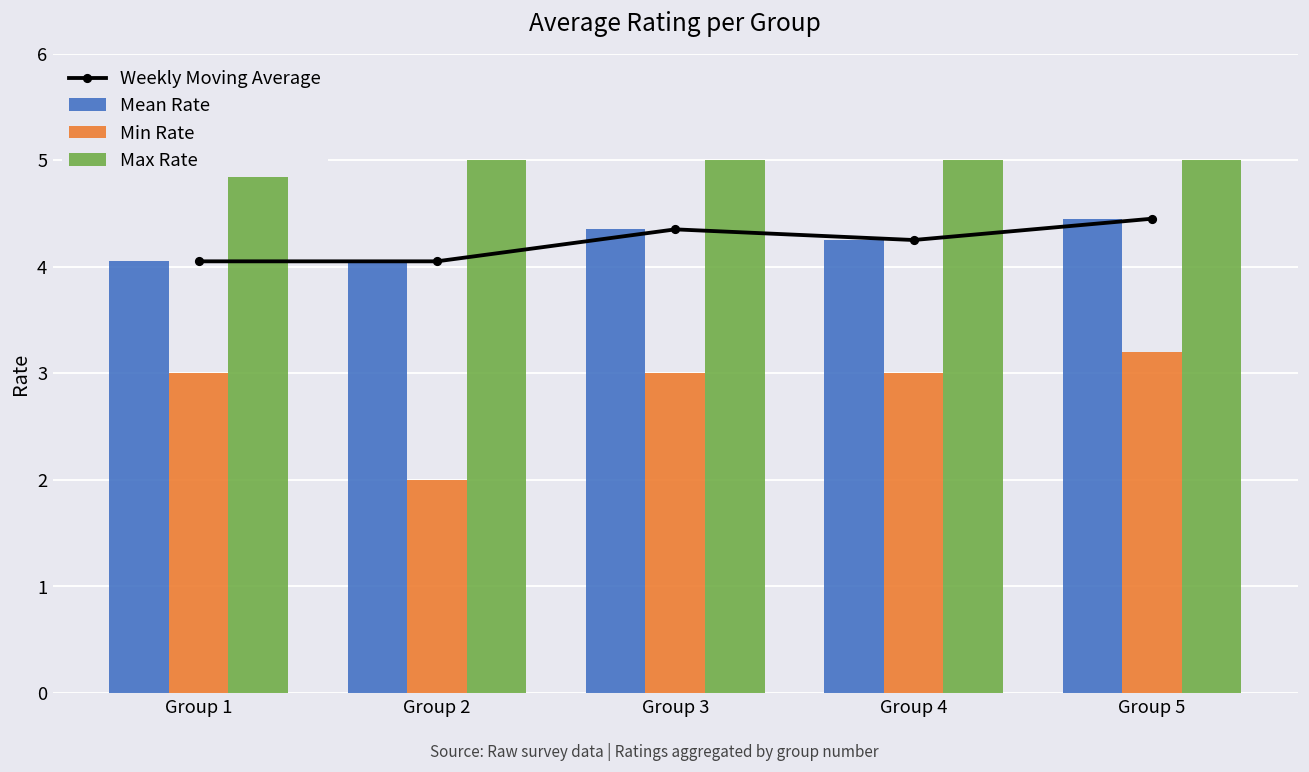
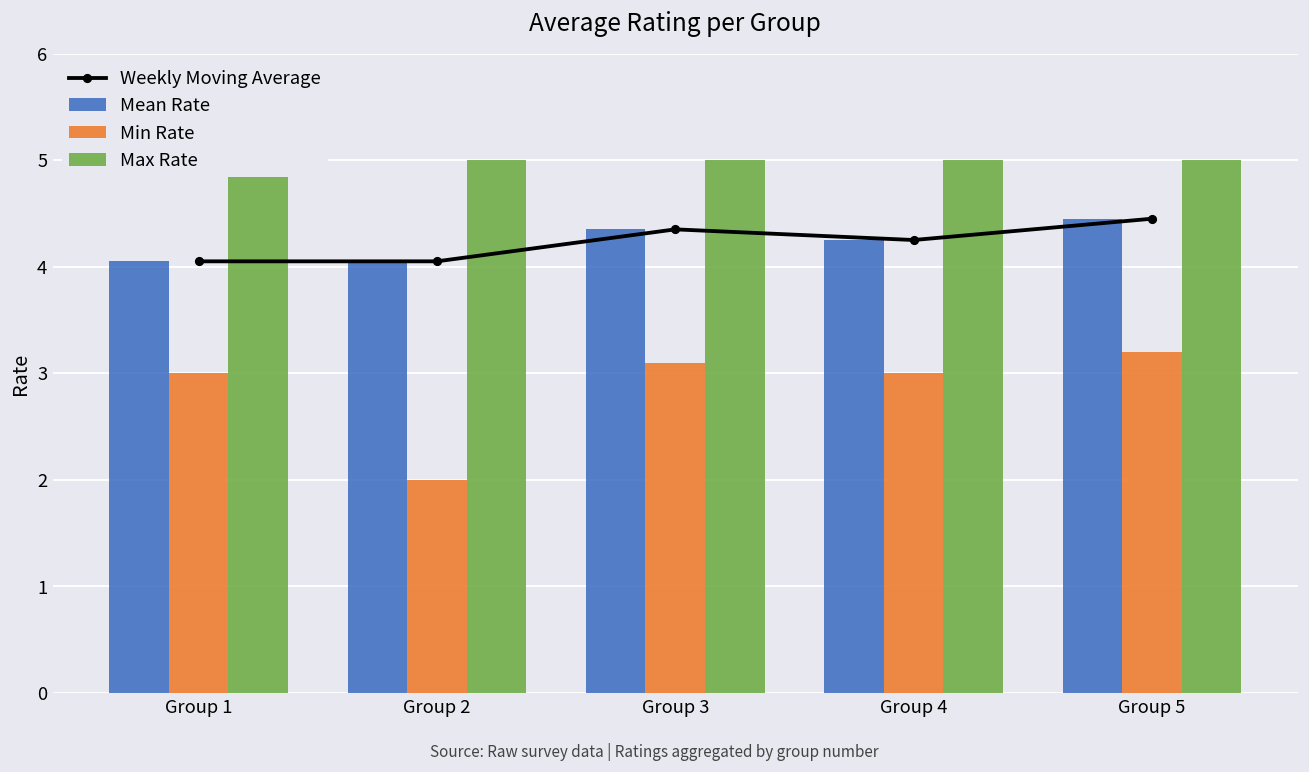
Min Rate, Group 3: 3.0 -> 3.1
